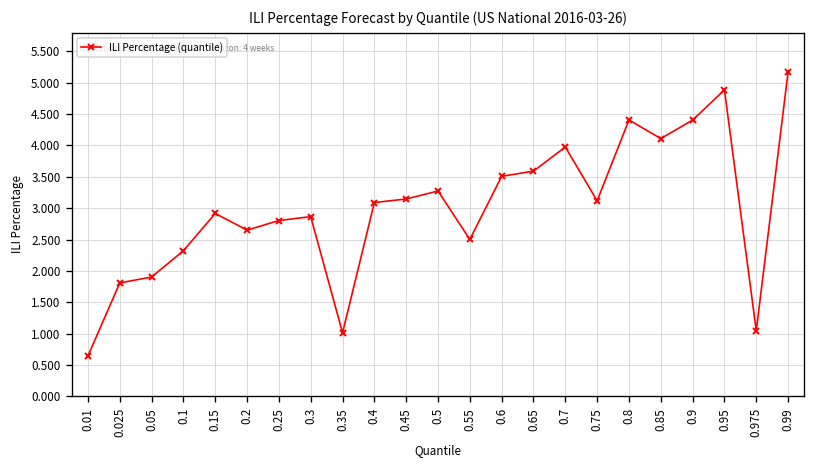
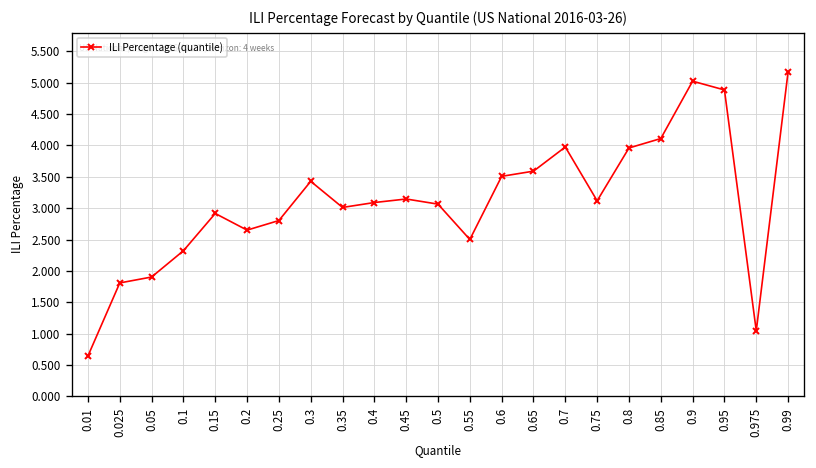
0.3: 2.9 -> 3.4
0.35: 1.0 -> 3.0
0.5: 3.3 -> 3.1
0.8: 4.4 -> 4.0
0.9: 4.4 -> 5.0
